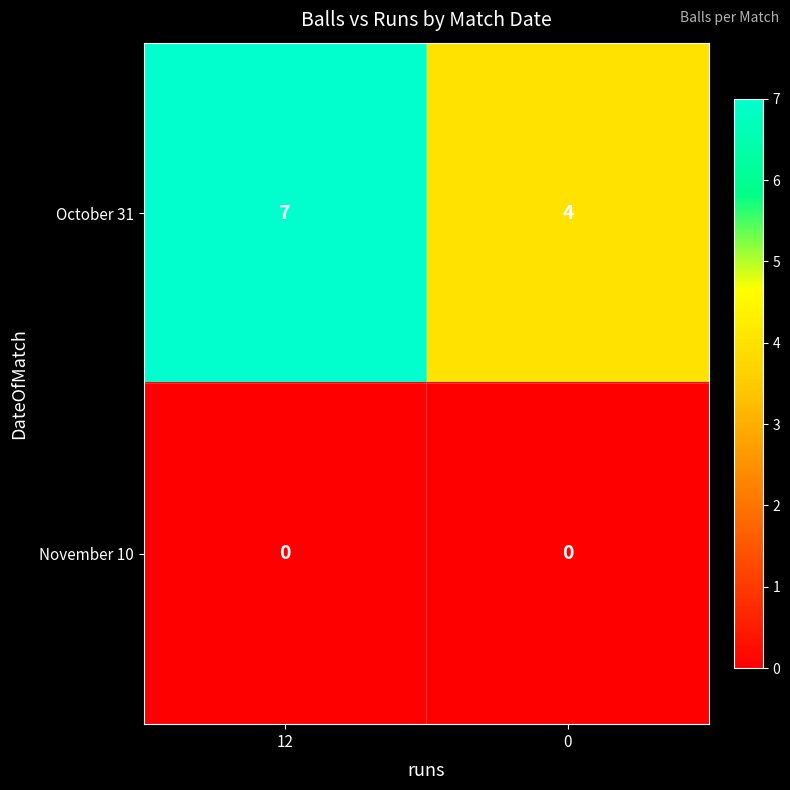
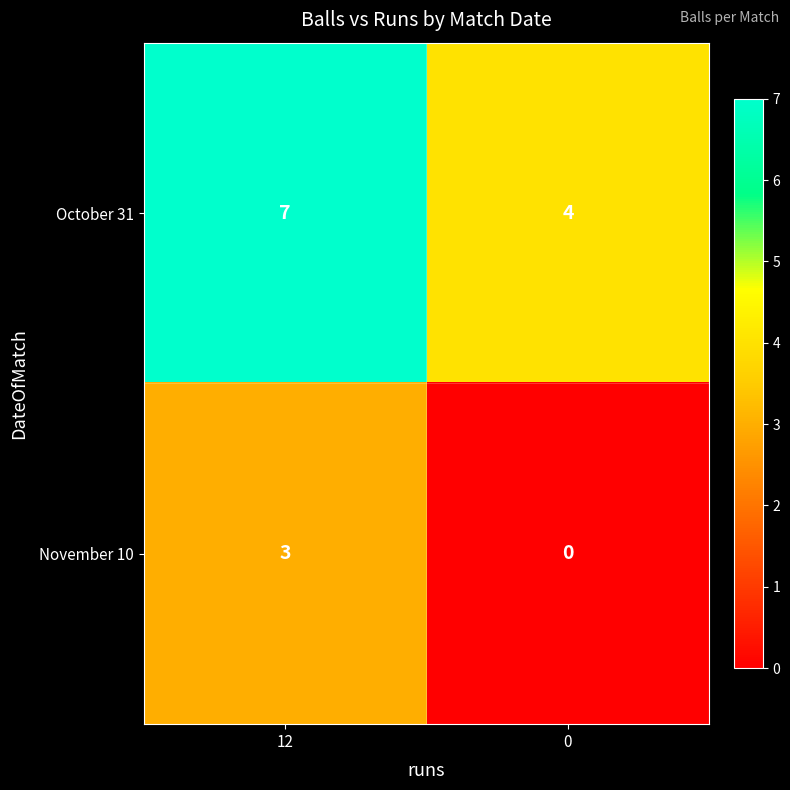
November 10, 12: 0 -> 3
